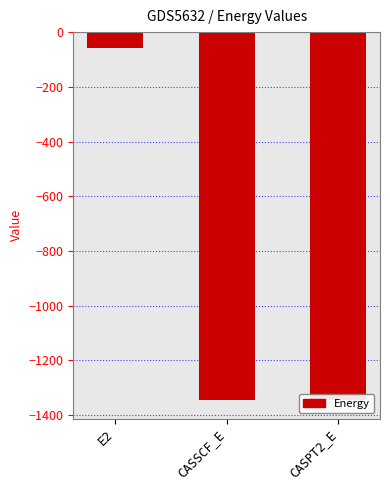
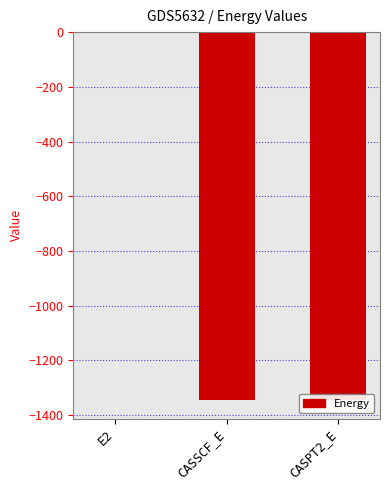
E2: -60 -> 0
